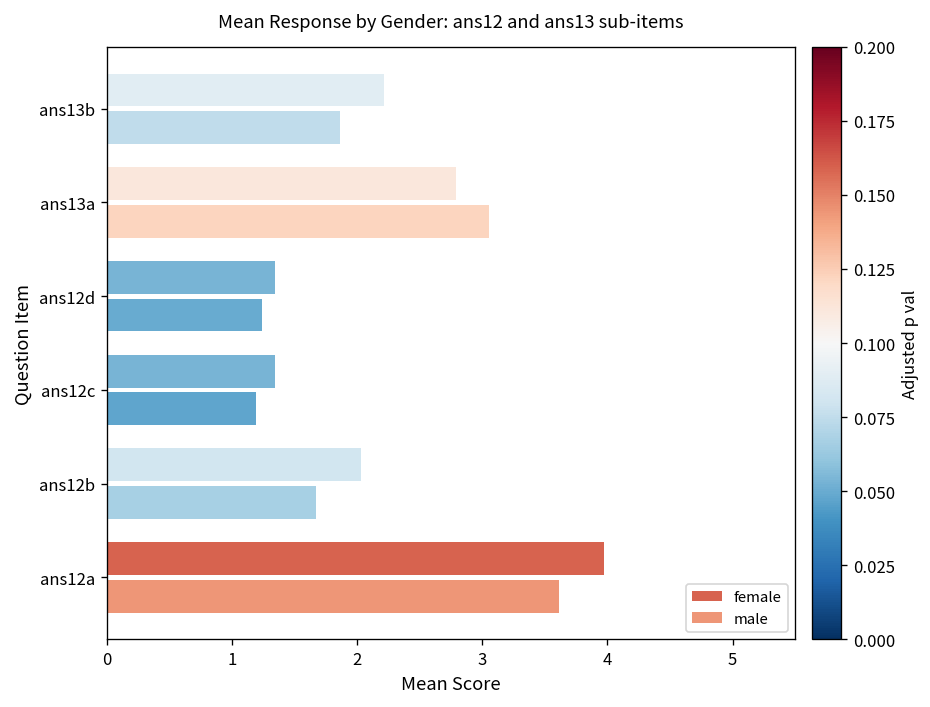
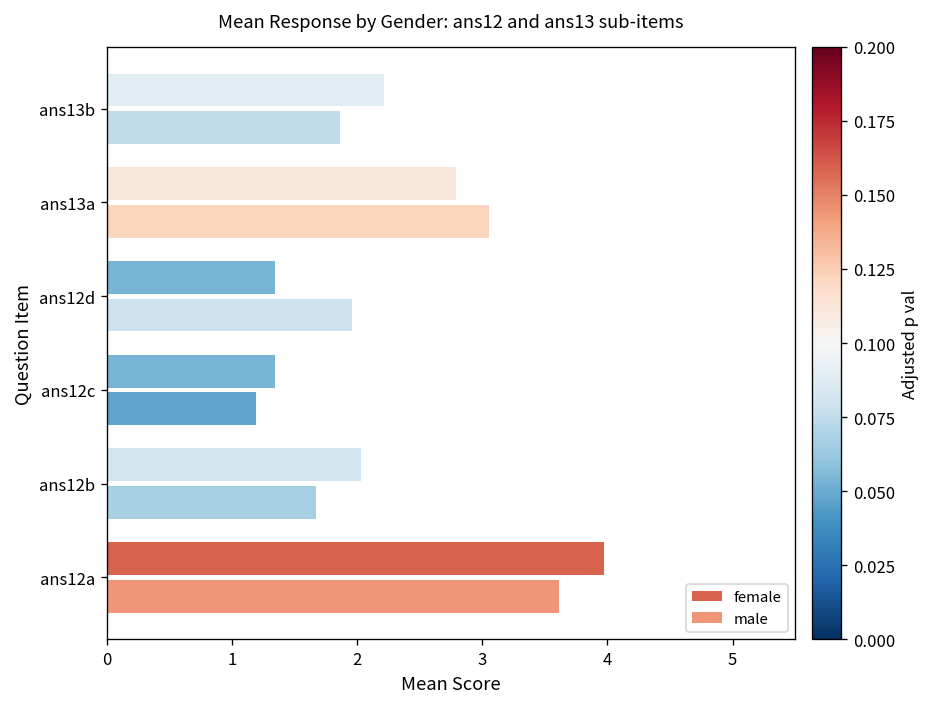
male, ans12d: 1.24 -> 1.96
